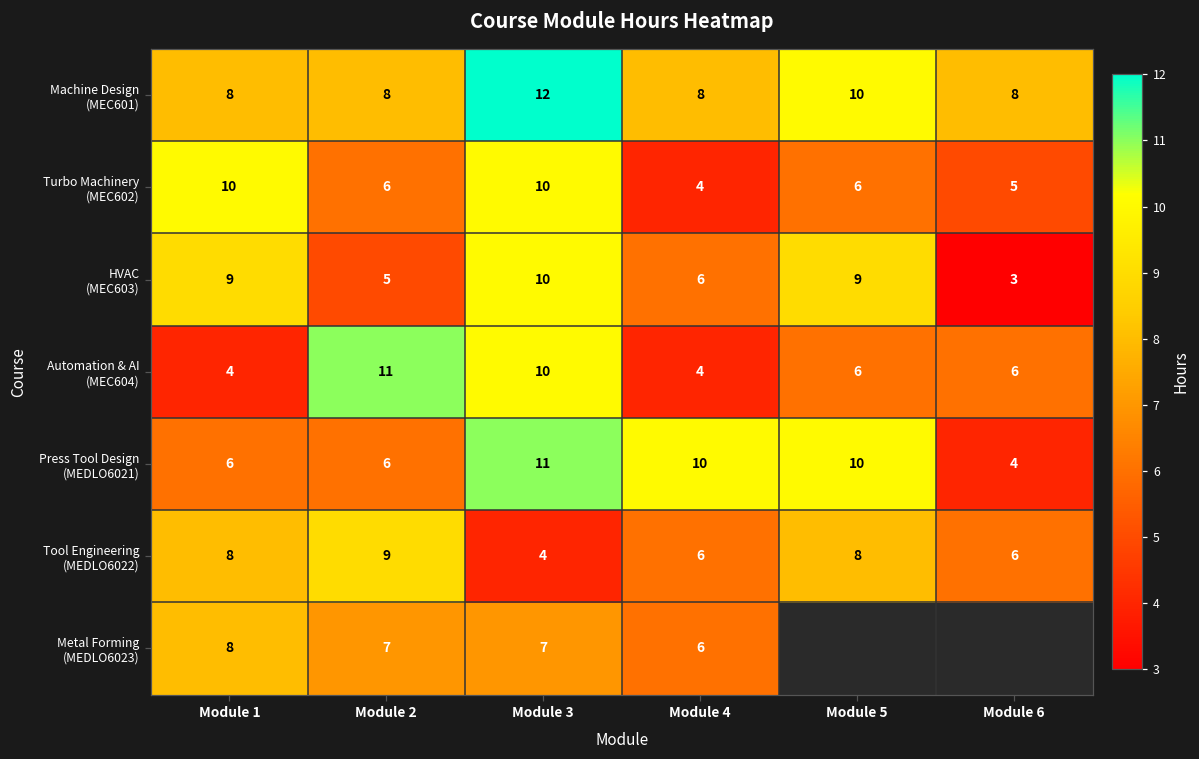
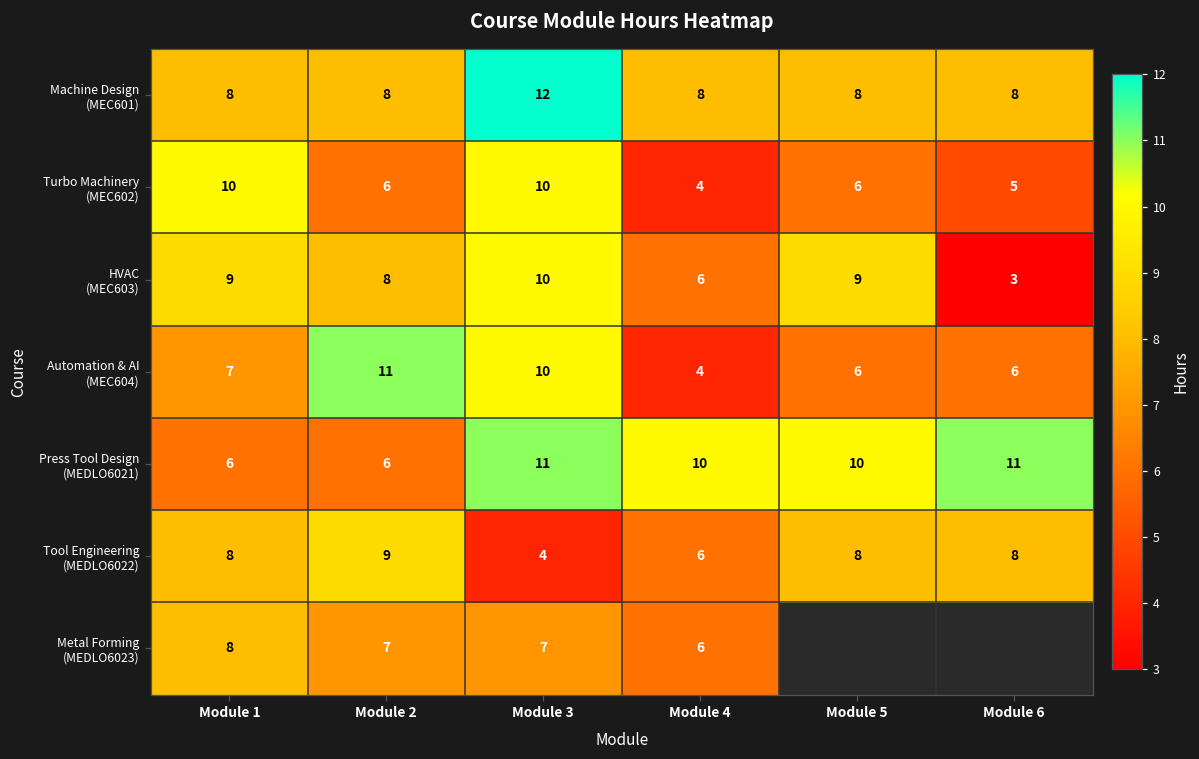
Machine Design (MEC601), Module 5: 10 -> 8
HVAC (MEC603), Module 2: 5 -> 8
Automation & AI (MEC604), Module 1: 4 -> 7
Press Tool Design (MEDLO6021), Module 6: 4 -> 11
Tool Engineering (MEDLO6022), Module 6: 6 -> 8
